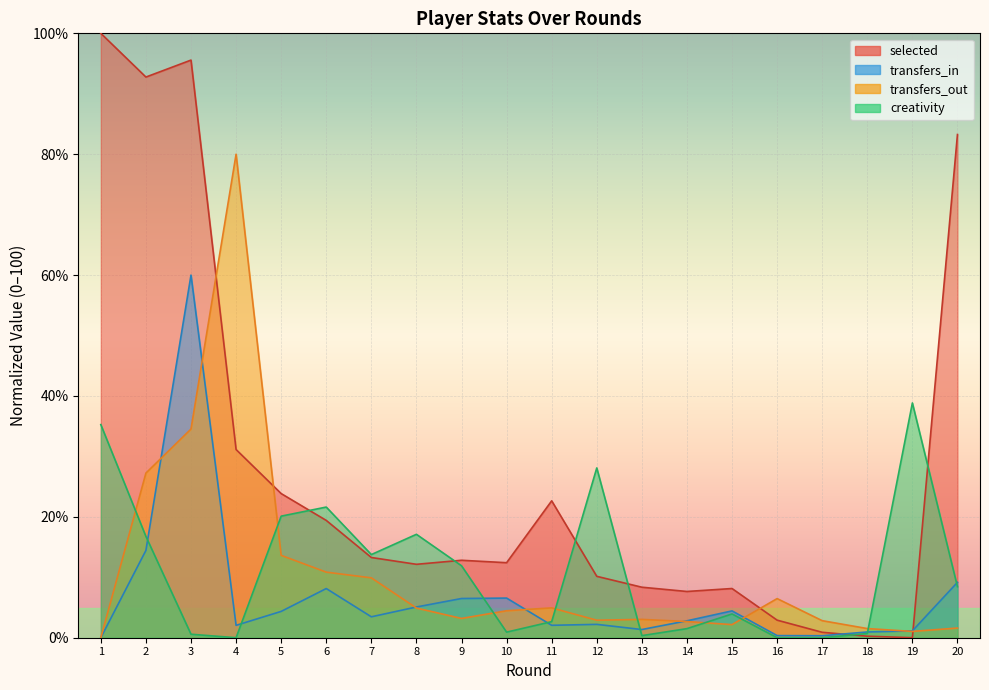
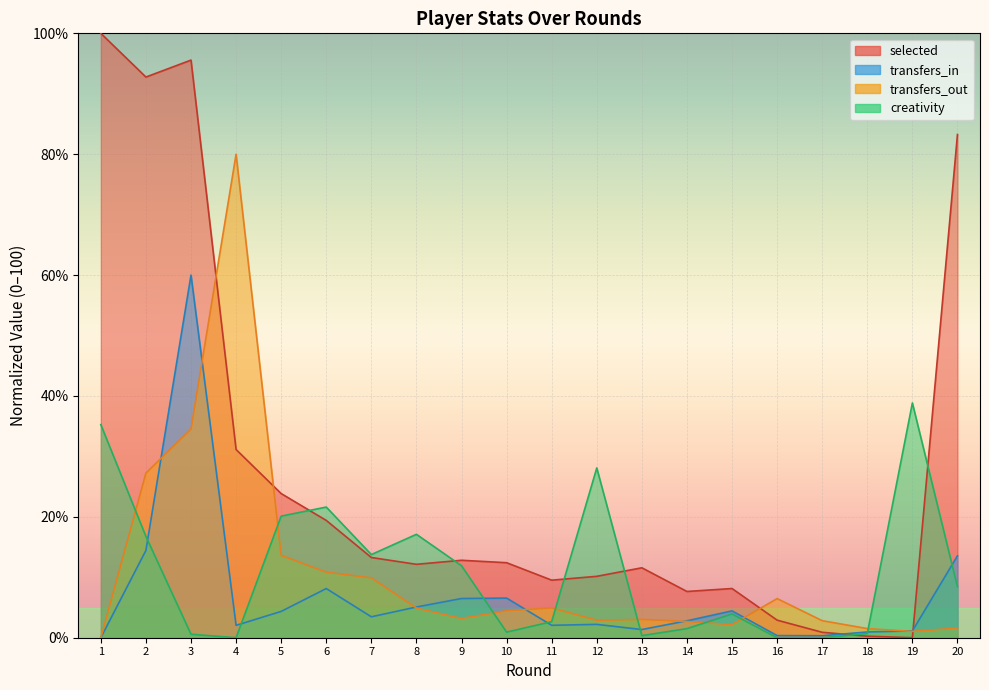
selected, 11: 23% -> 10%
selected, 13: 8% -> 12%
transfers_in, 20: 9% -> 14%
